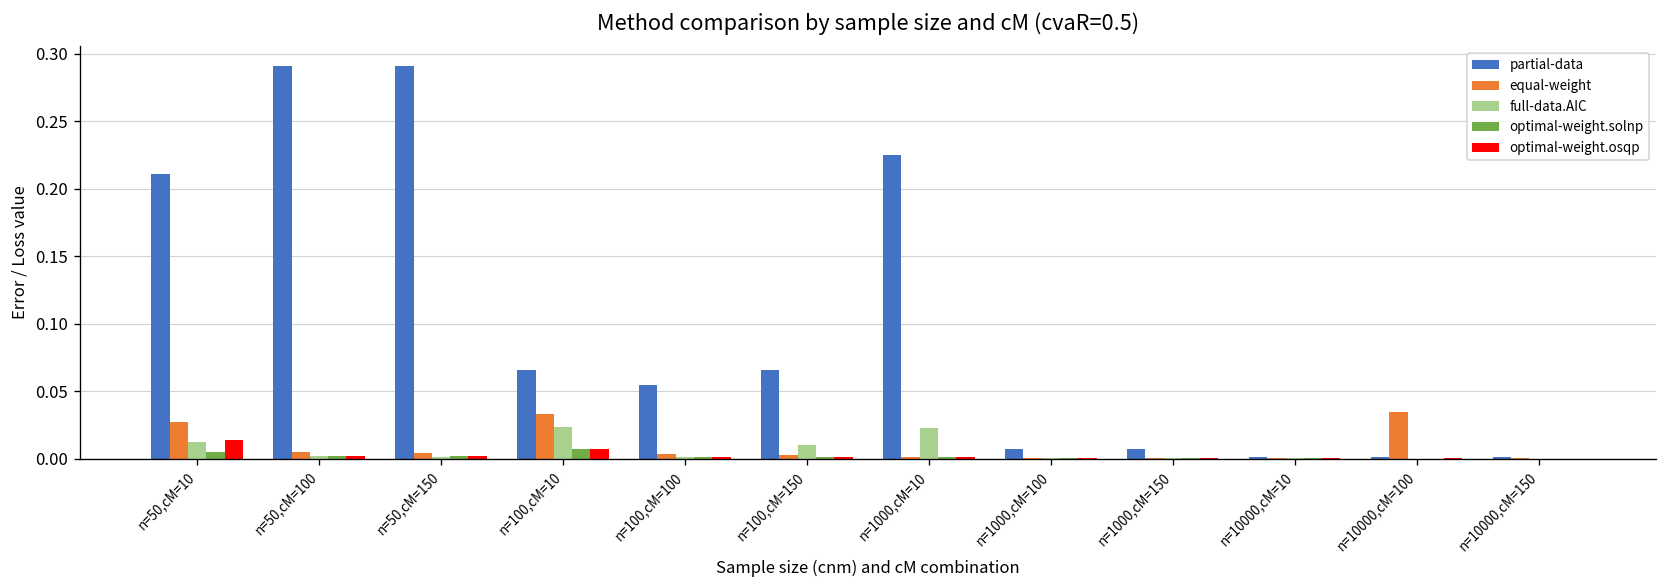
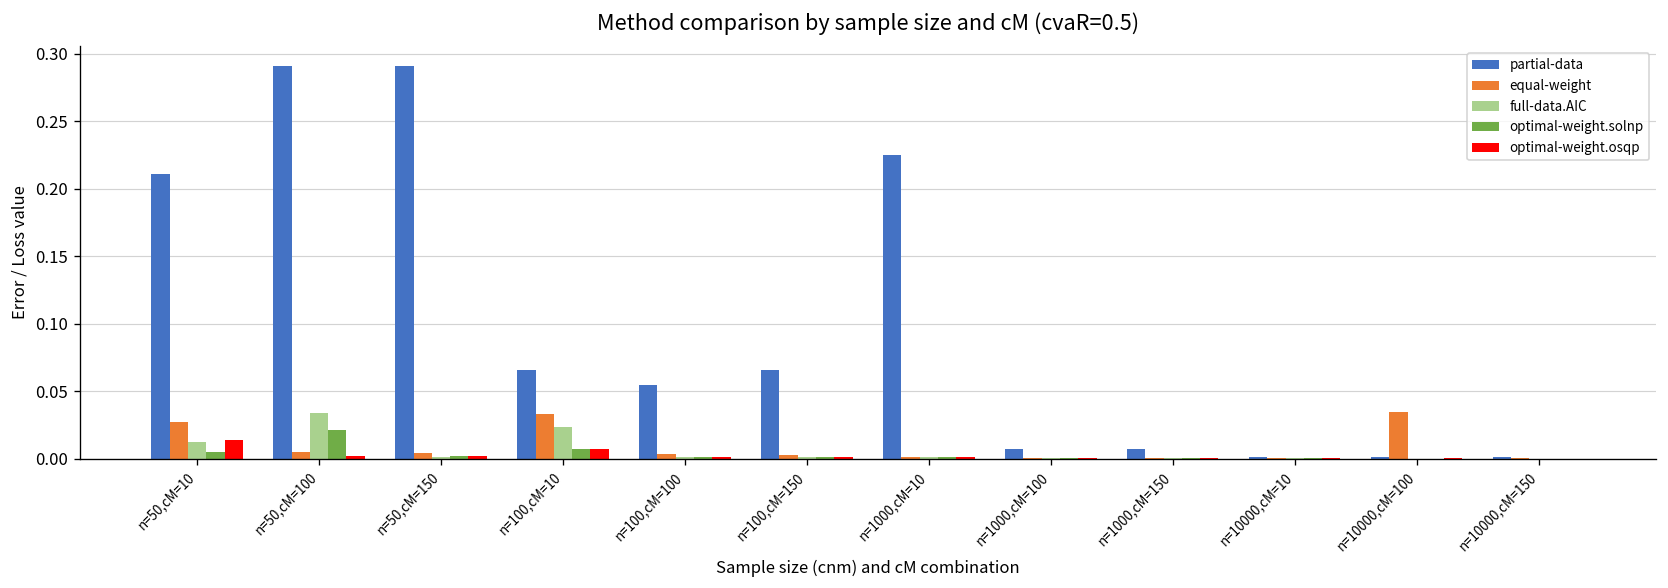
full-data.AIC, n=50,cM=100: 0.002 -> 0.034
optimal-weight.solnp, n=50,cM=100: 0.002 -> 0.022
full-data.AIC, n=100,cM=150: 0.010 -> 0.001
full-data.AIC, n=1000,cM=10: 0.022 -> 0.001
